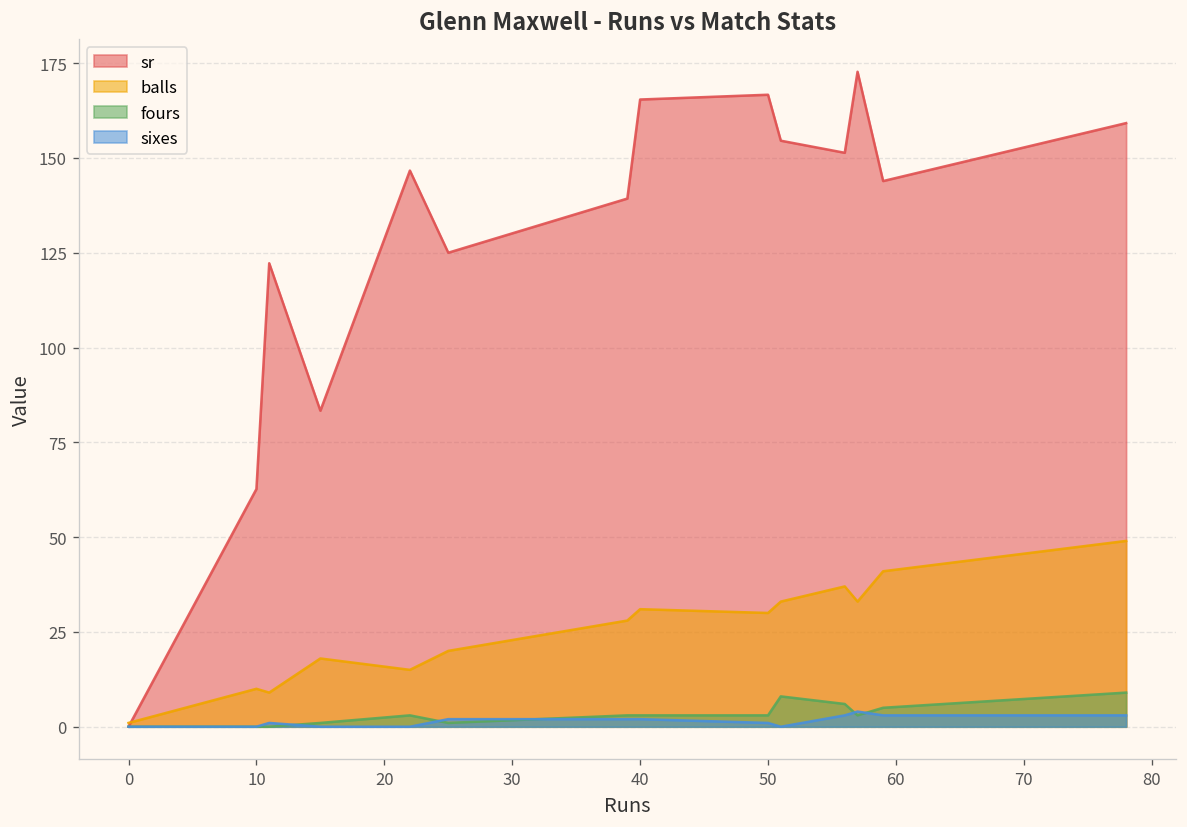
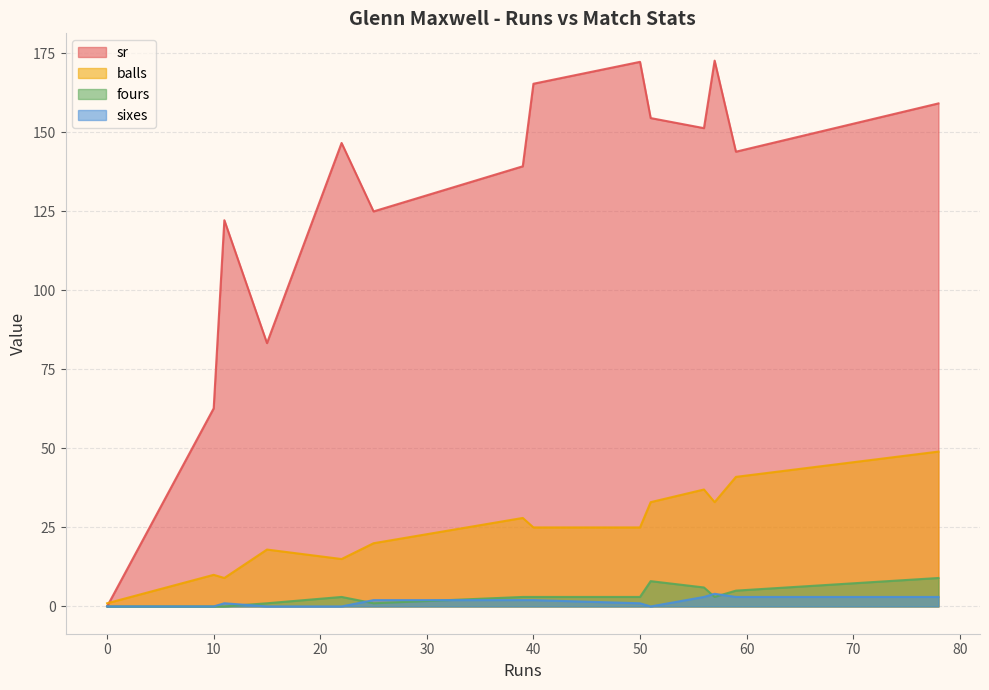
balls, 40: 31 -> 25
sr, 50: 167 -> 172
balls, 50: 30 -> 25
